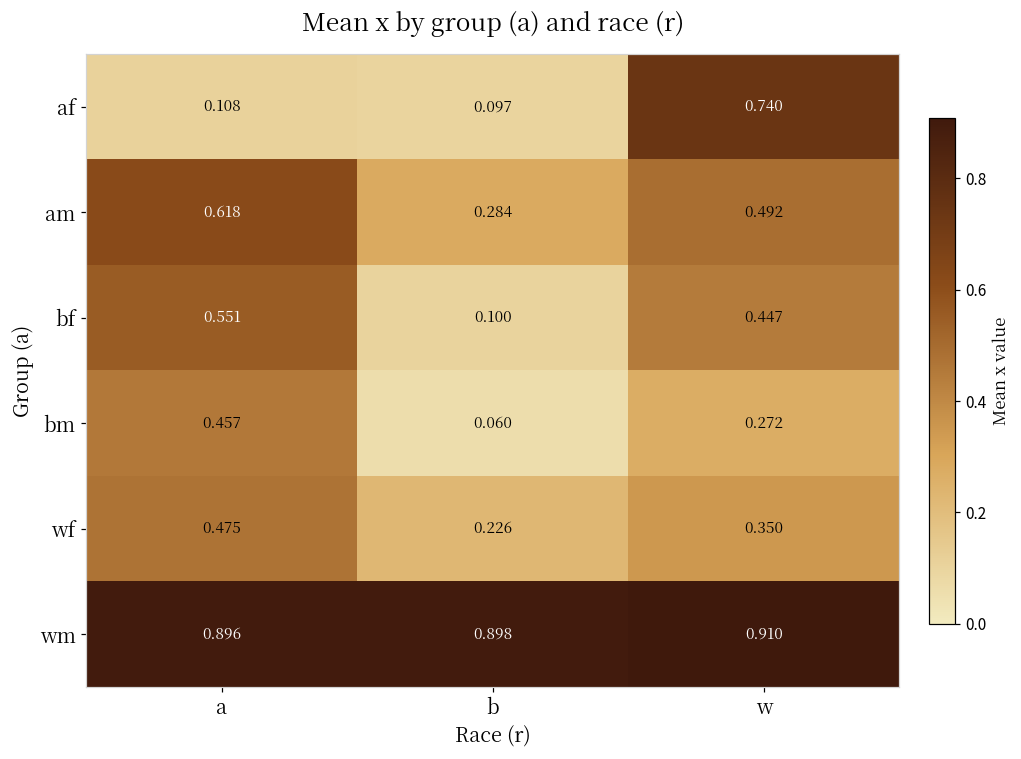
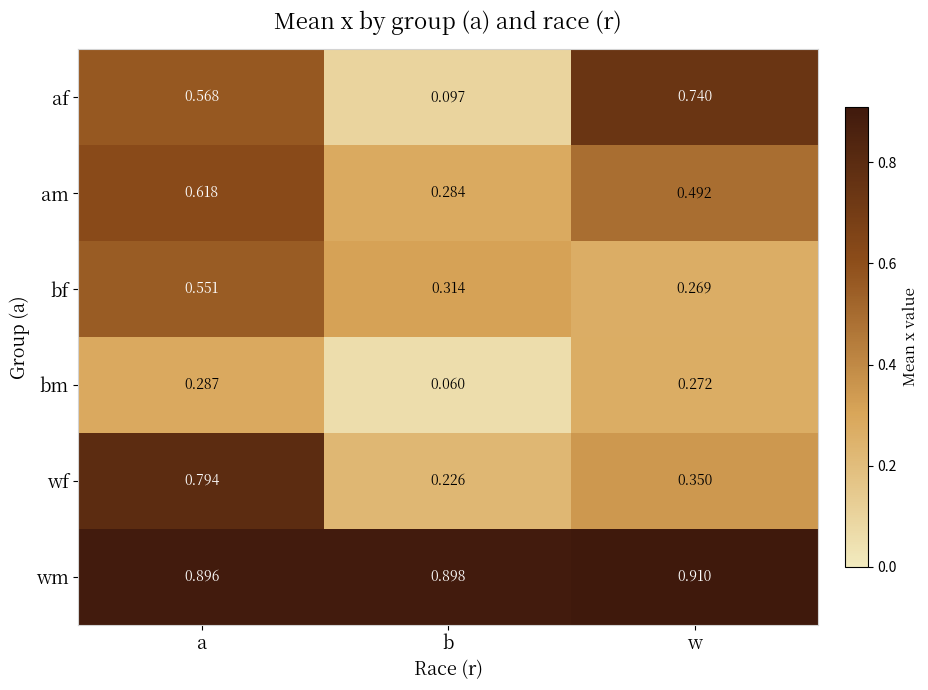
af, a: 0.108 -> 0.568
bf, b: 0.100 -> 0.314
bf, w: 0.447 -> 0.269
bm, a: 0.457 -> 0.287
wf, a: 0.475 -> 0.794
